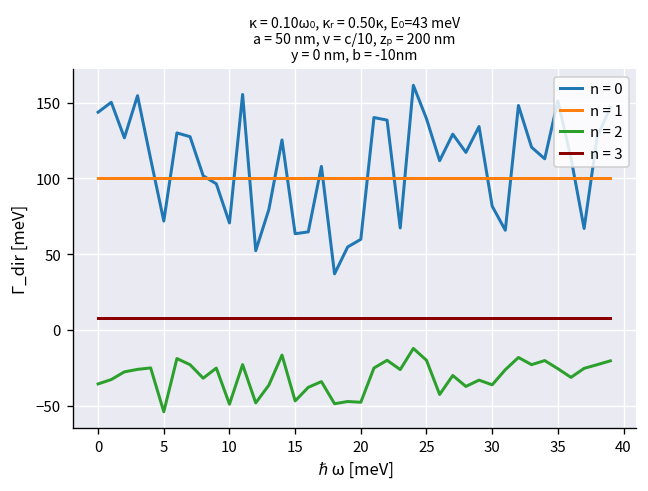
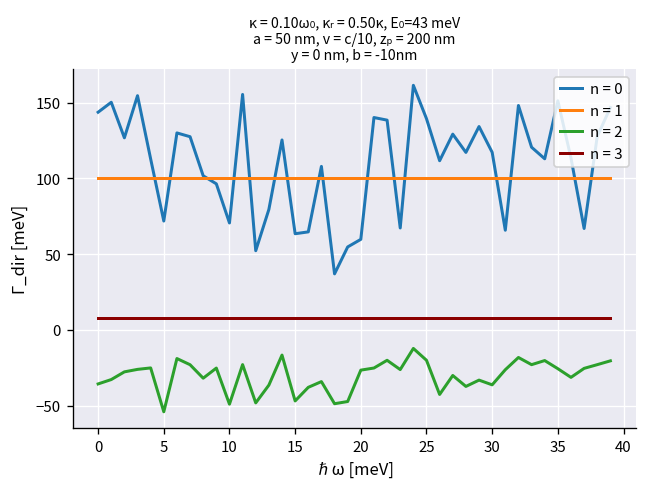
n = 2, 20: -48 -> -26
n = 0, 30: 82 -> 117
